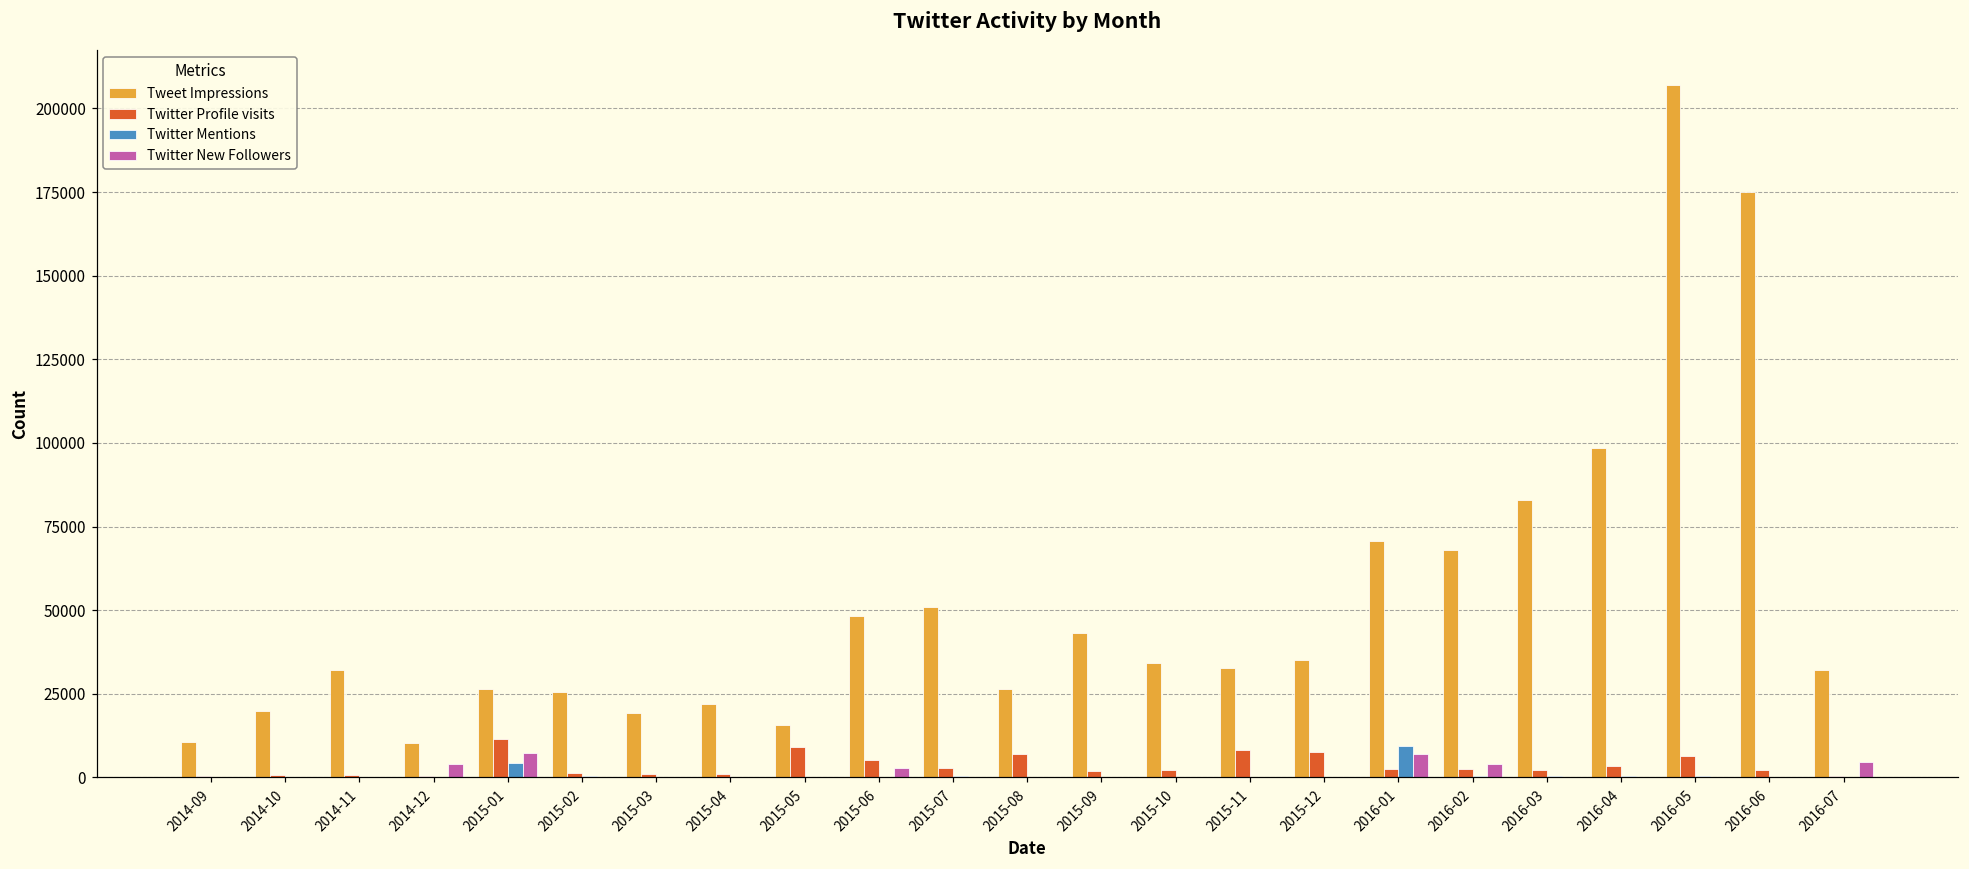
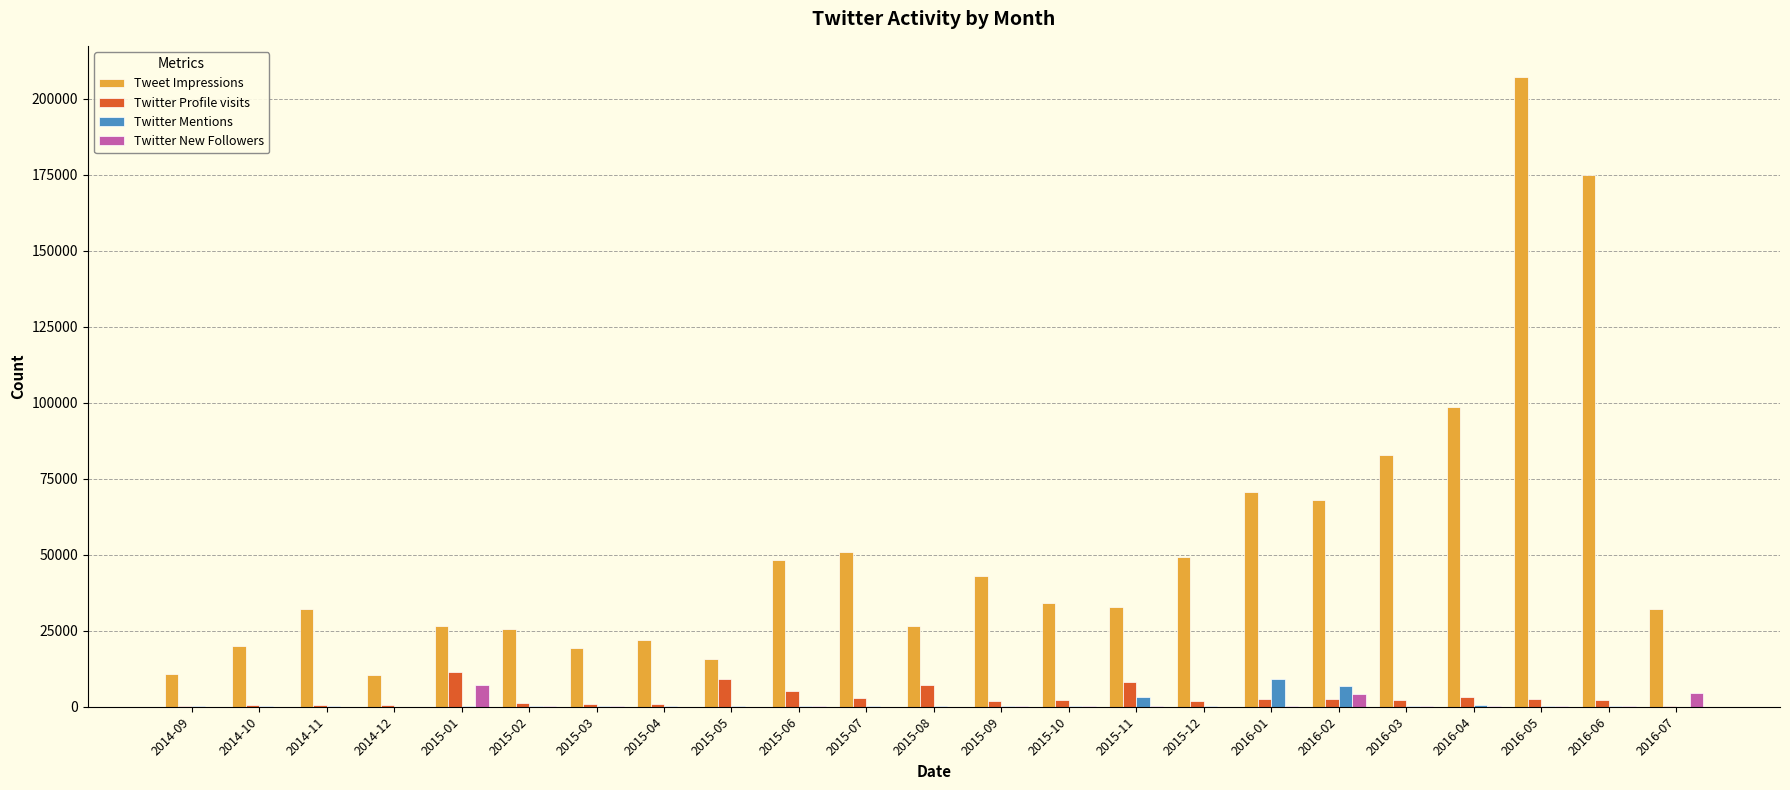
Twitter New Followers, 2014-12: 4000 -> 0
Twitter Mentions, 2015-01: 4000 -> 0
Twitter New Followers, 2015-06: 3000 -> 0
Twitter Mentions, 2015-11: 0 -> 3000
Tweet Impressions, 2015-12: 35000 -> 49000
Twitter Profile visits, 2015-12: 8000 -> 2000
Twitter New Followers, 2016-01: 7000 -> 0
Twitter Mentions, 2016-02: 0 -> 7000
Twitter Profile visits, 2016-05: 6000 -> 3000
